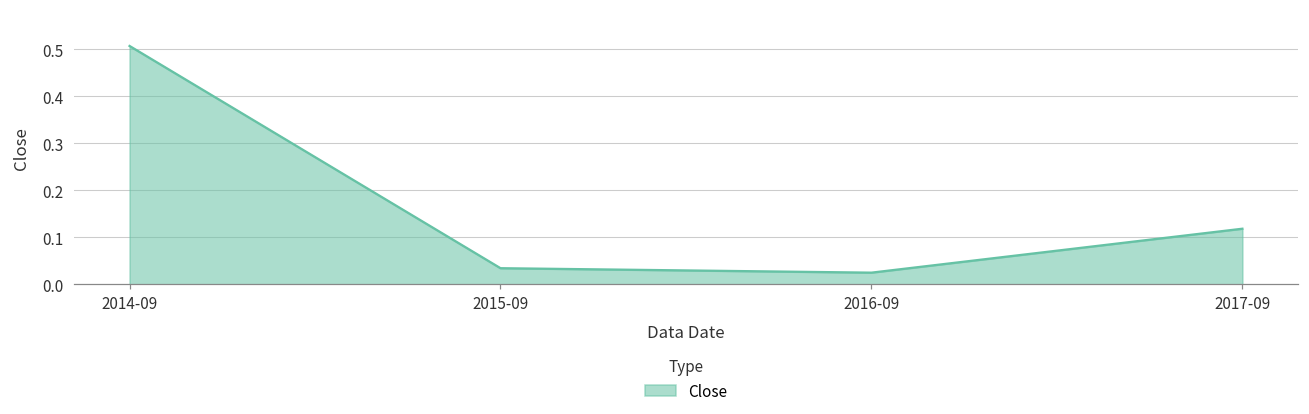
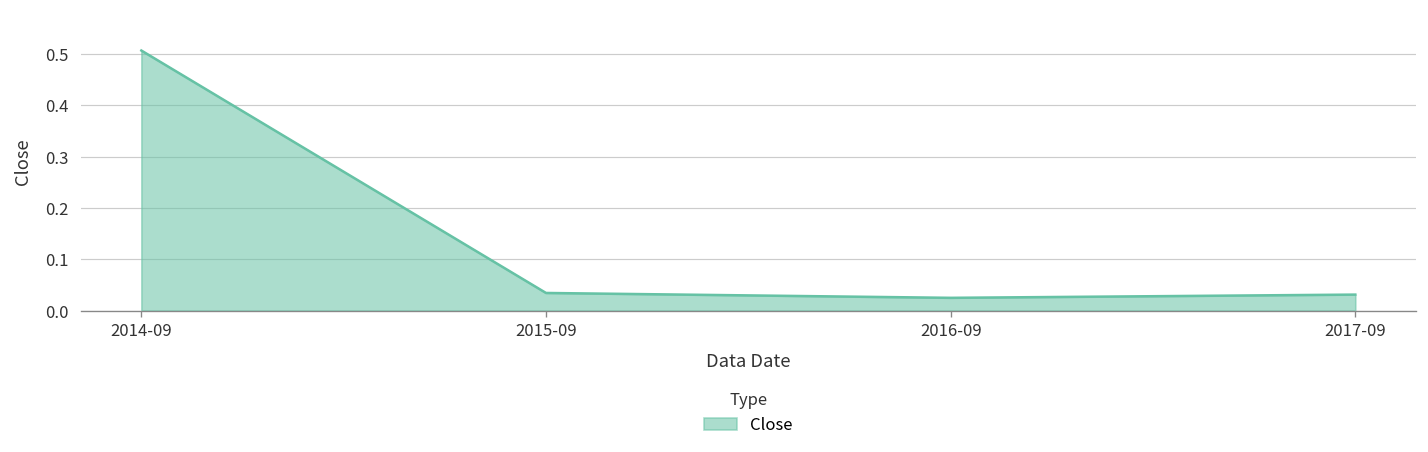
2017-09: 0.12 -> 0.03
